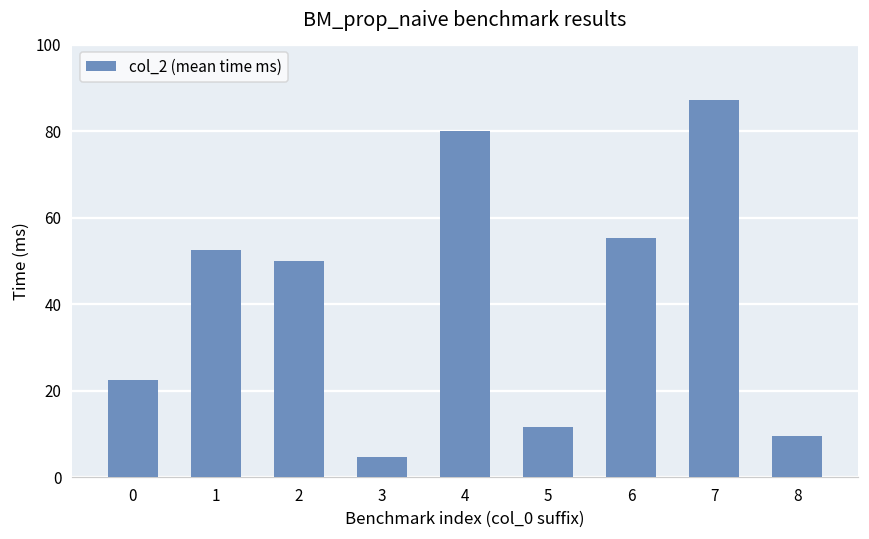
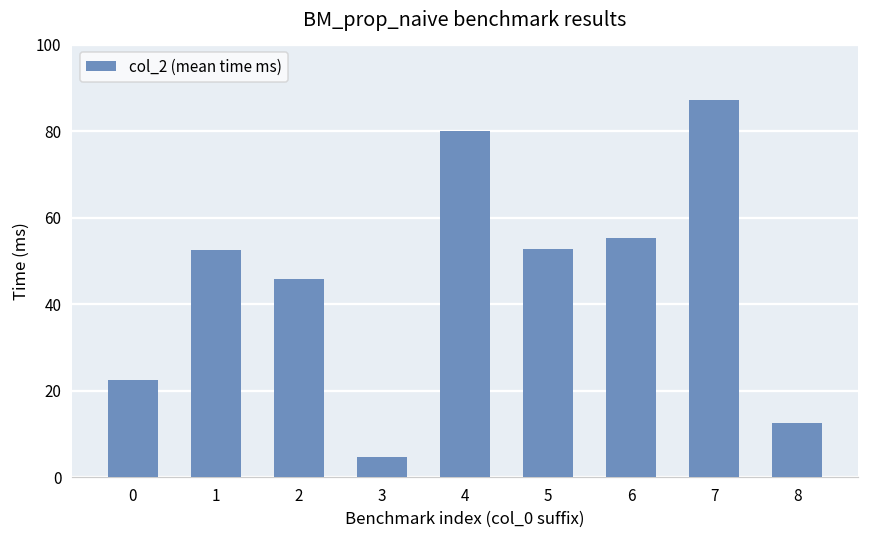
2: 50 -> 46
5: 12 -> 53
8: 10 -> 12
